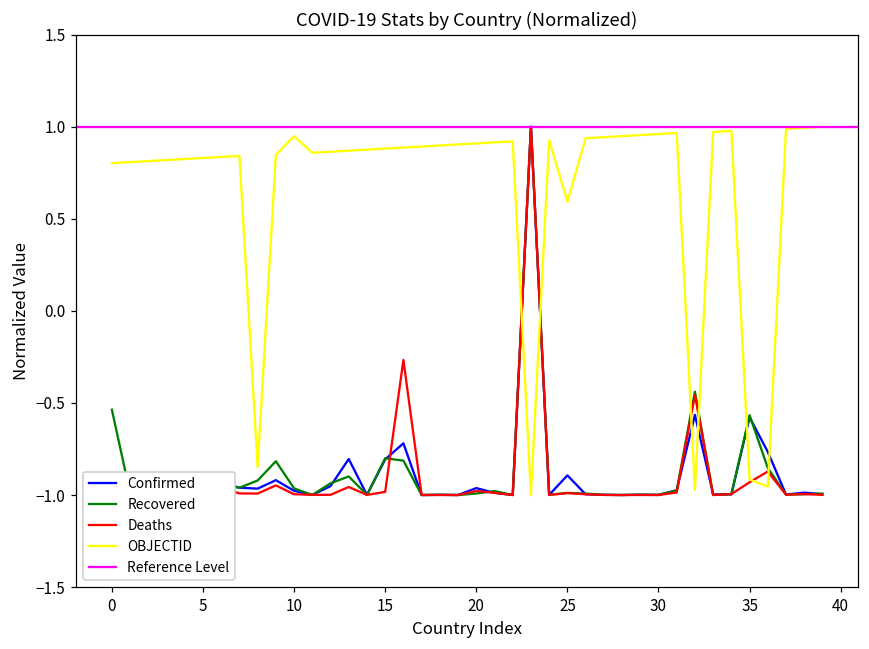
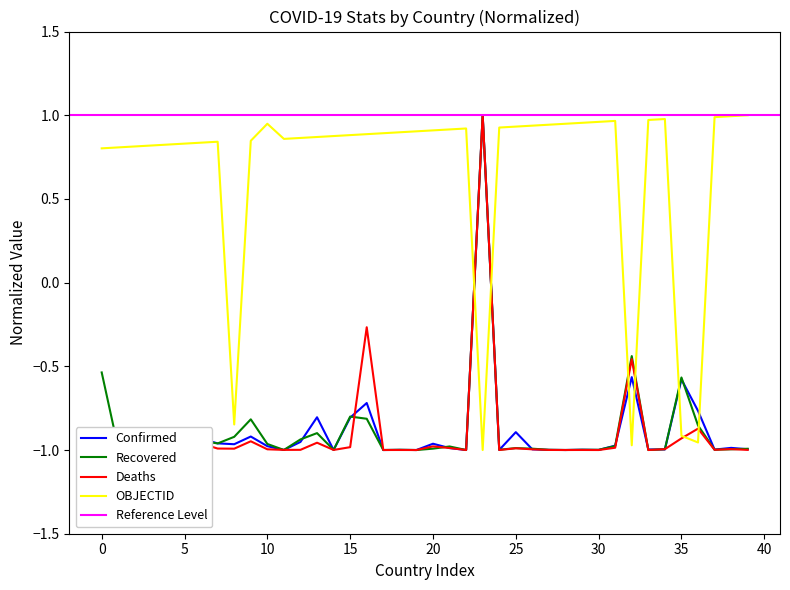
OBJECTID, 25: 0.59 -> 0.93
